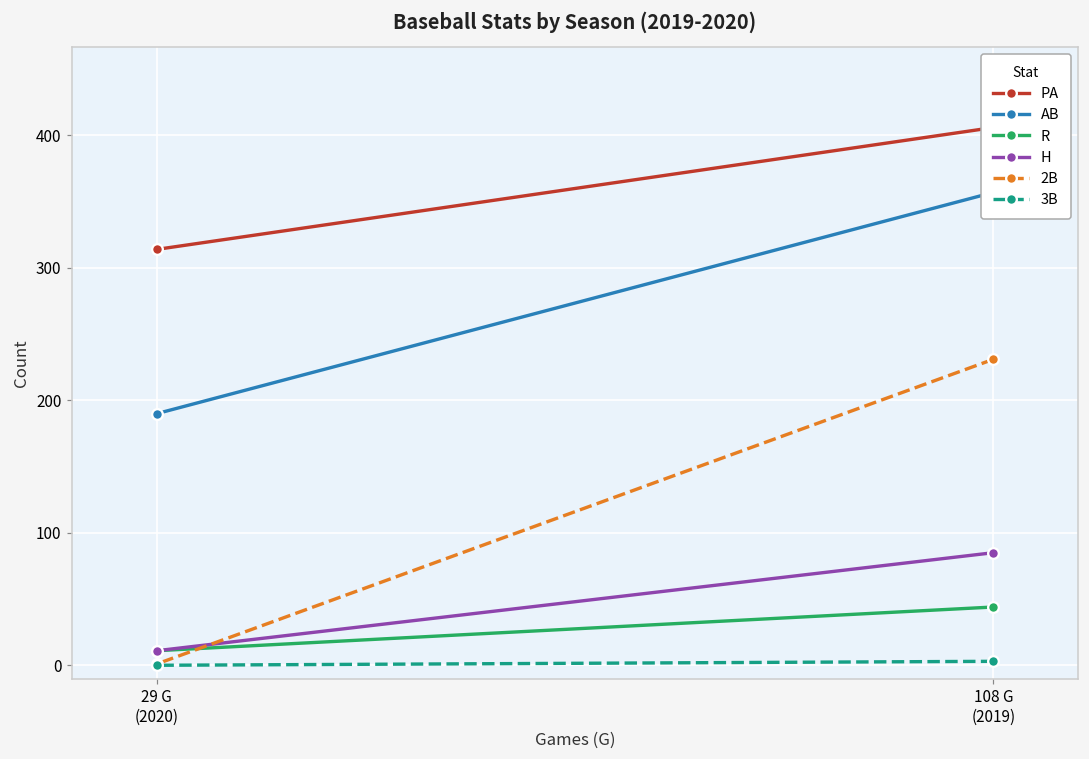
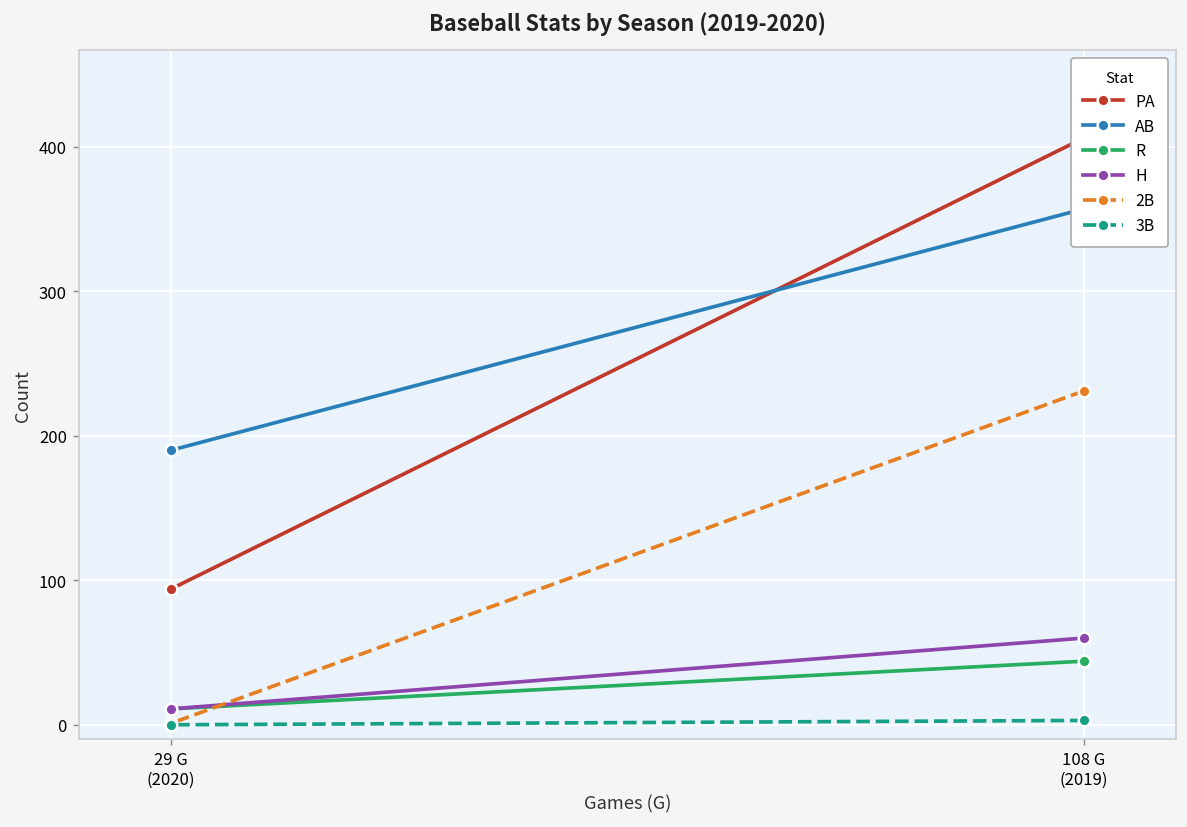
PA, 29 G (2020): 314 -> 94
H, 108 G (2019): 85 -> 60
